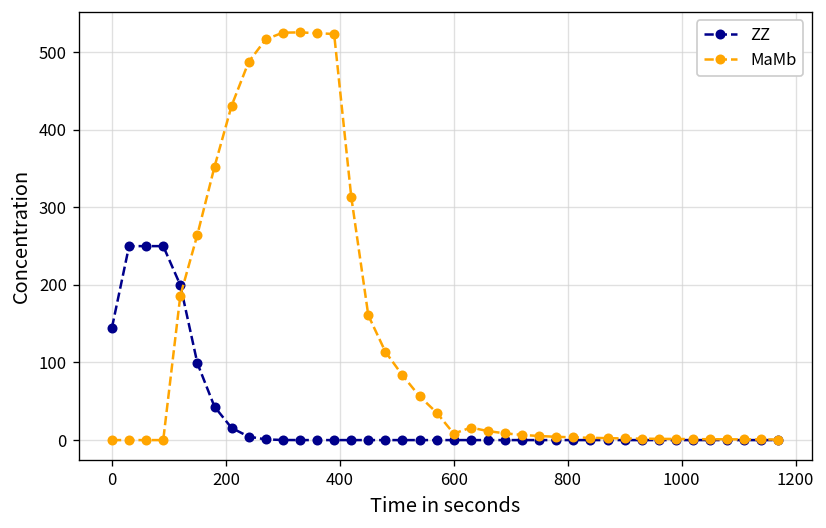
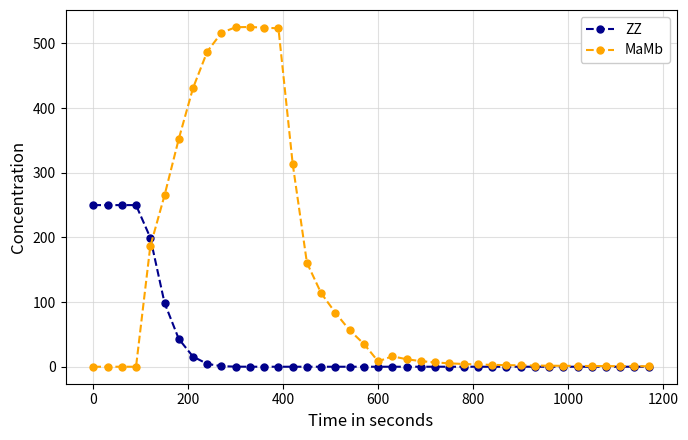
ZZ, 0: 150 -> 250
